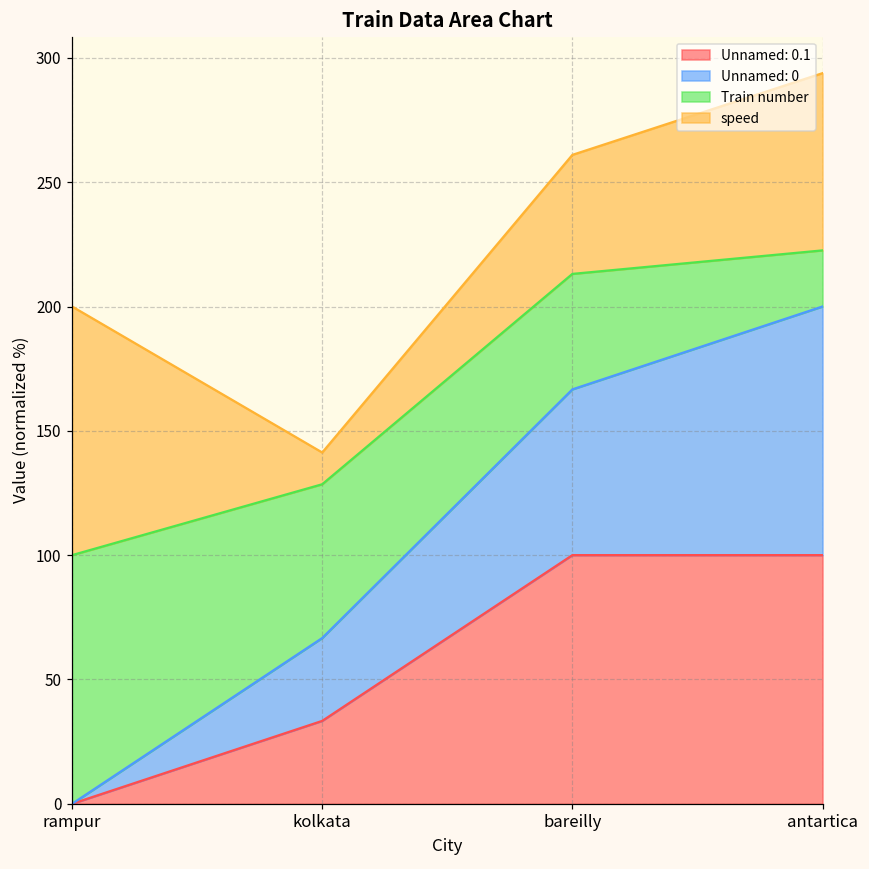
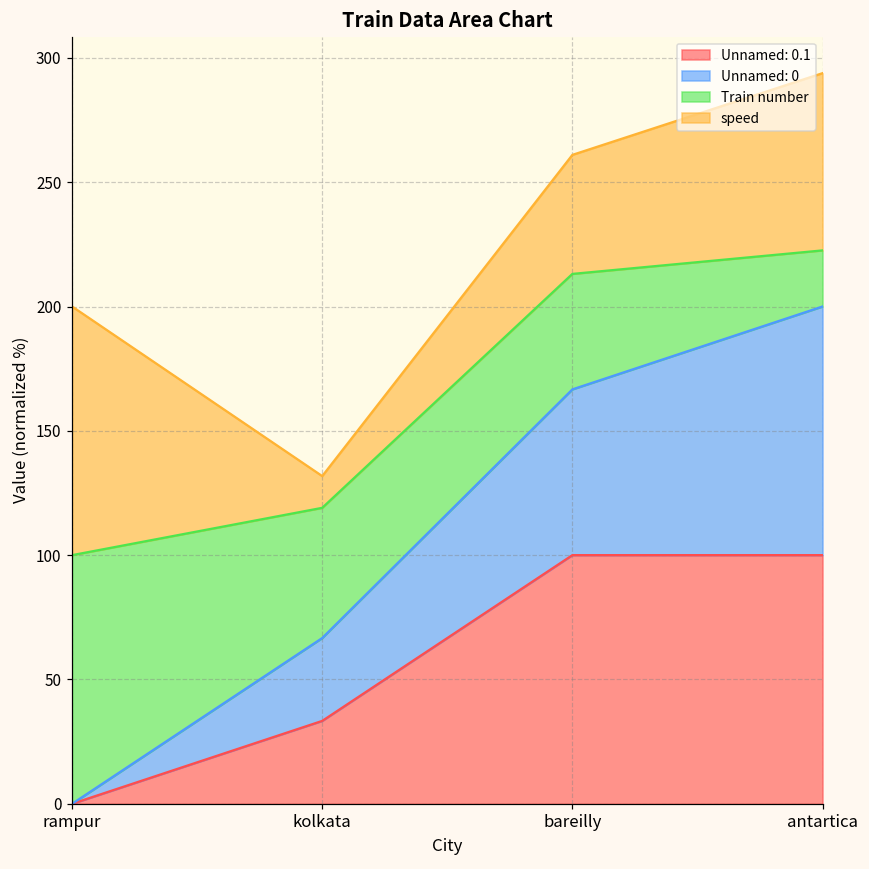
Train number, kolkata: 62 -> 52
